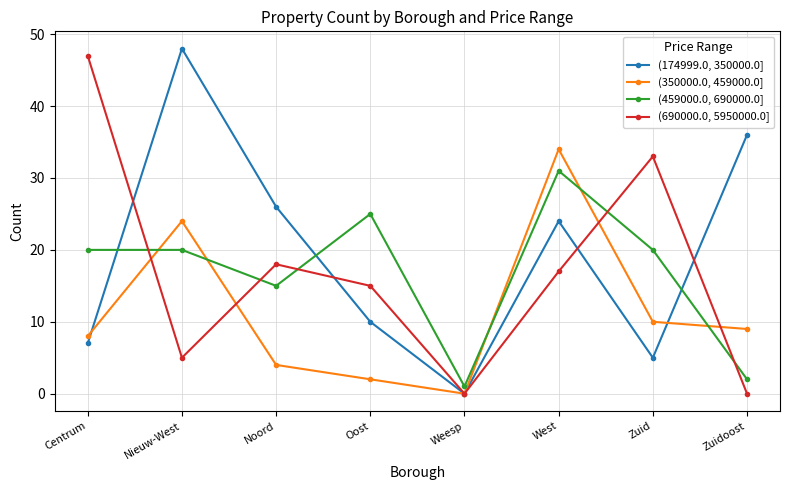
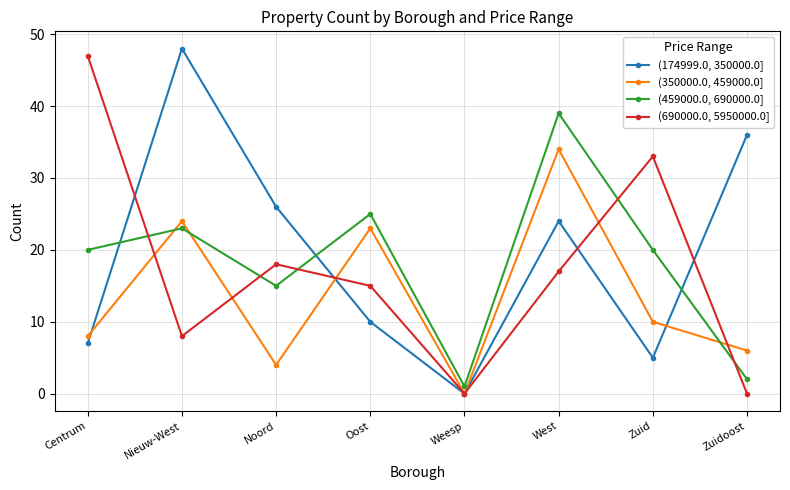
(459000.0, 690000.0], Nieuw-West: 20 -> 23
(690000.0, 5950000.0], Nieuw-West: 5 -> 8
(350000.0, 459000.0], Oost: 2 -> 23
(459000.0, 690000.0], West: 31 -> 39
(350000.0, 459000.0], Zuidoost: 9 -> 6
